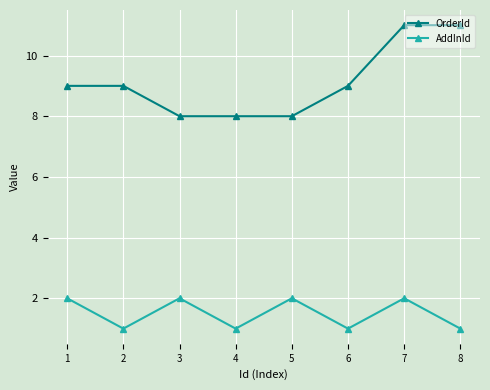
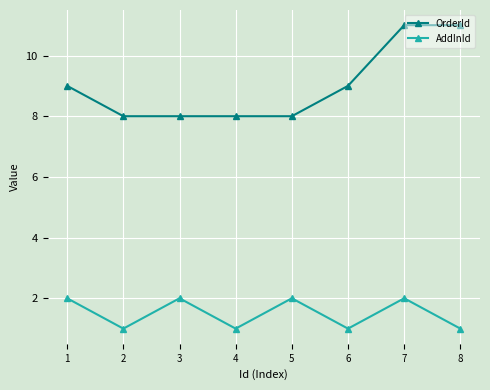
OrderId, 2: 9 -> 8
